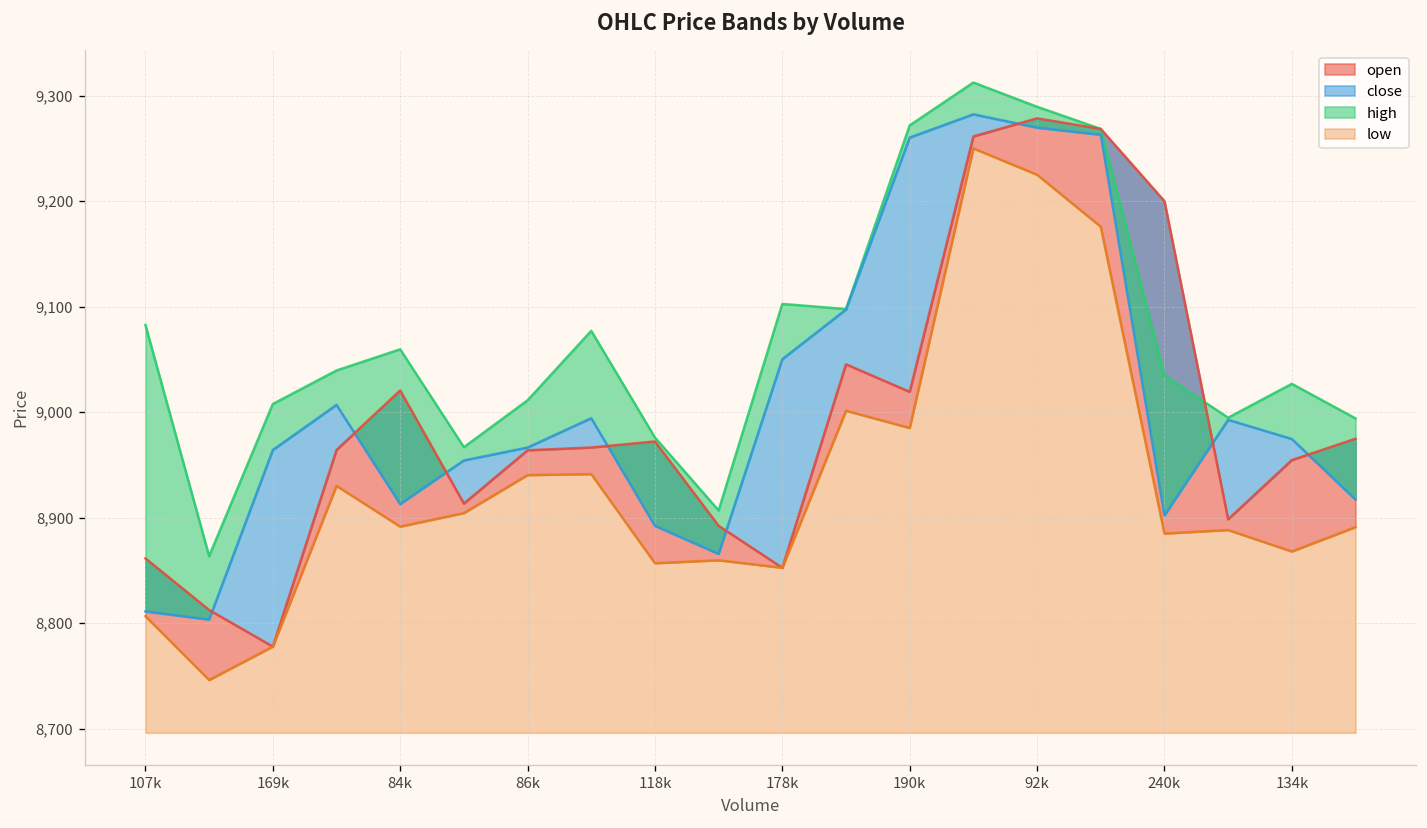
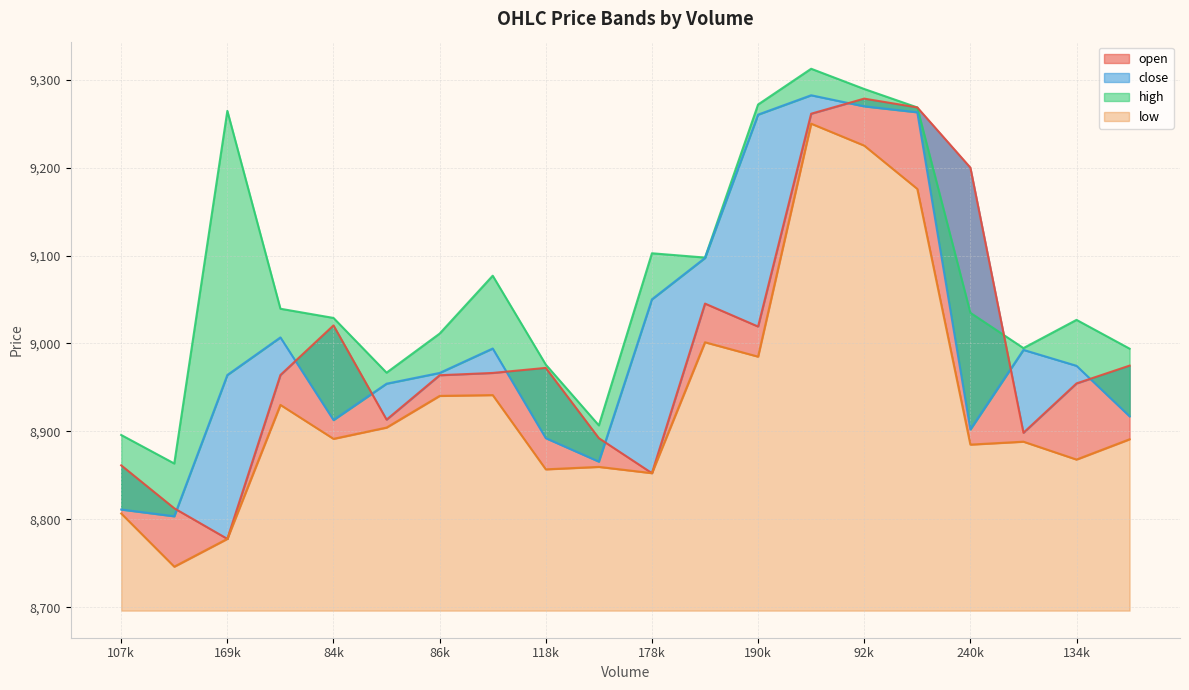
high, 107k: 9,080 -> 8,900
high, 169k: 9,010 -> 9,260
high, 84k: 9,060 -> 9,030
